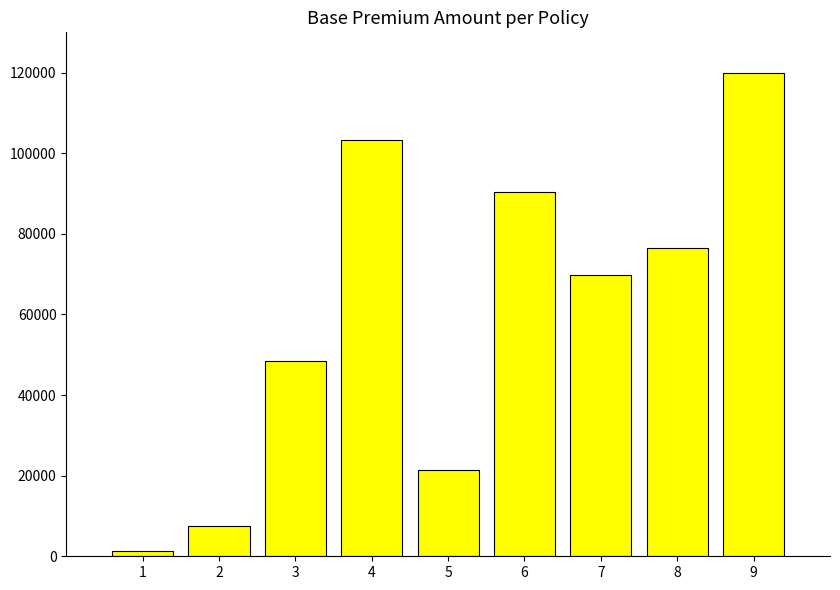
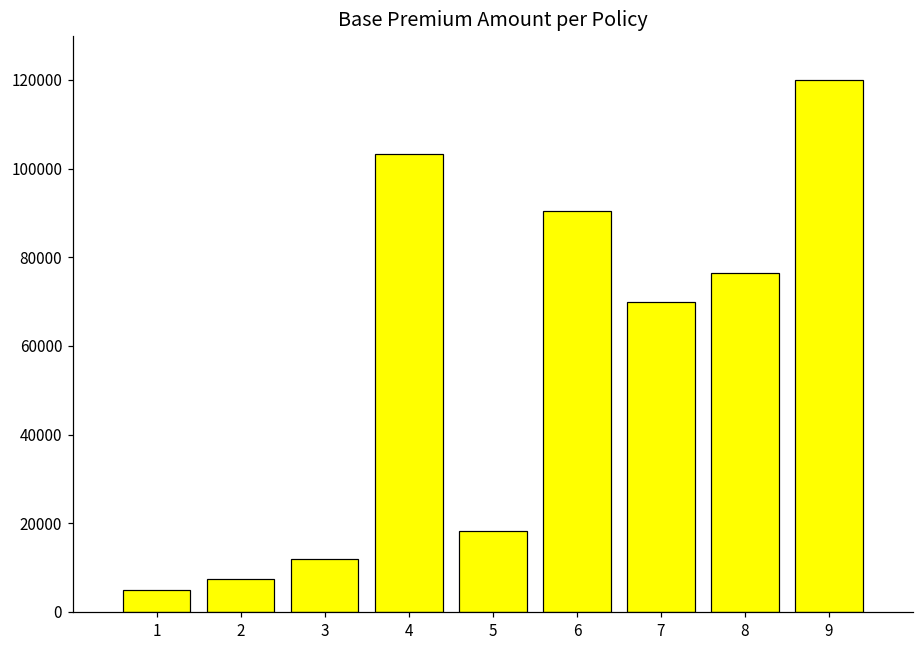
1: 1000 -> 5000
3: 48000 -> 12000
5: 22000 -> 18000
